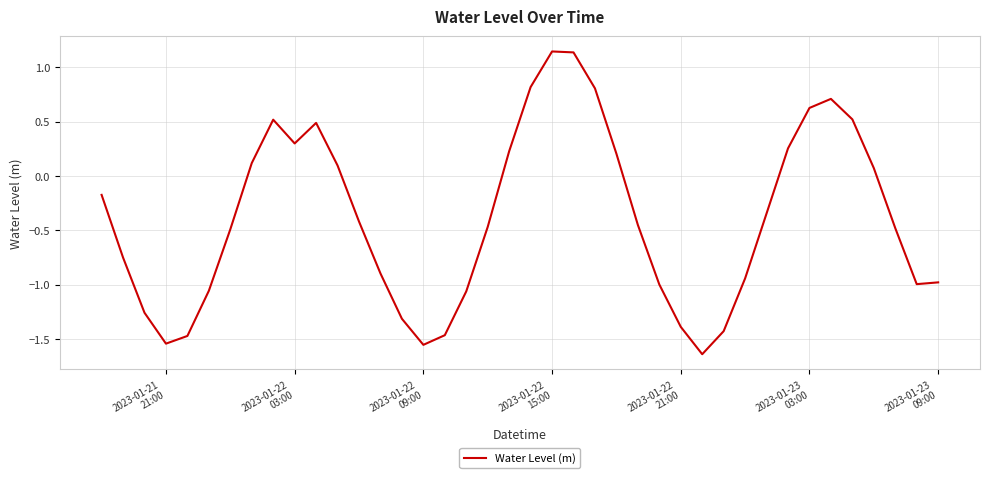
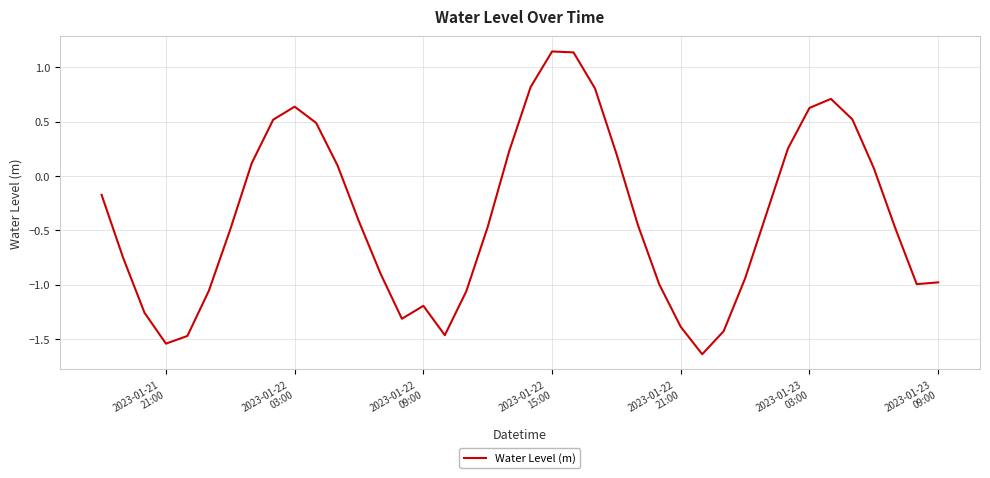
2023-01-22 03:00: 0.30 -> 0.64
2023-01-22 09:00: -1.55 -> -1.19
